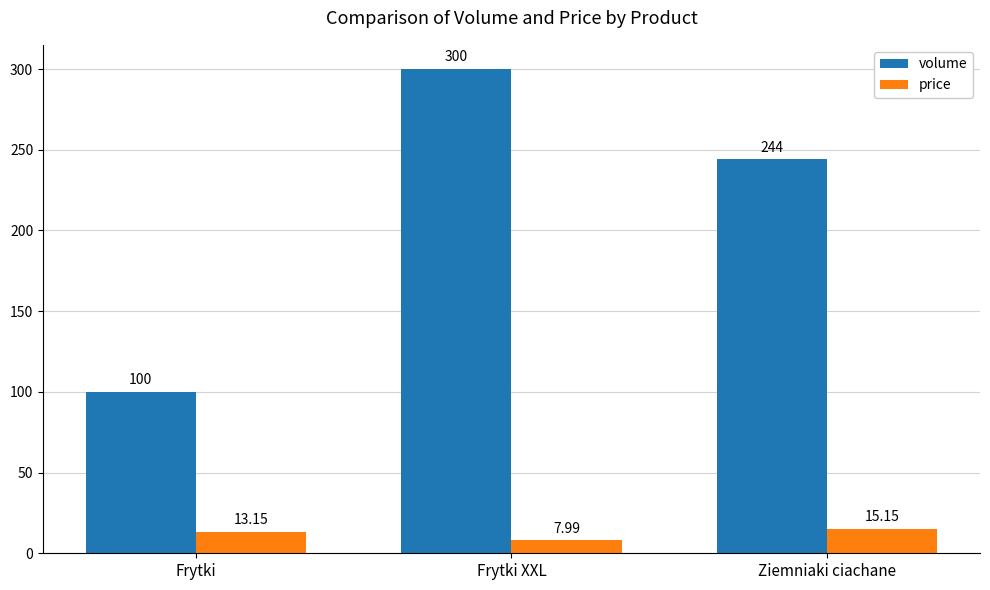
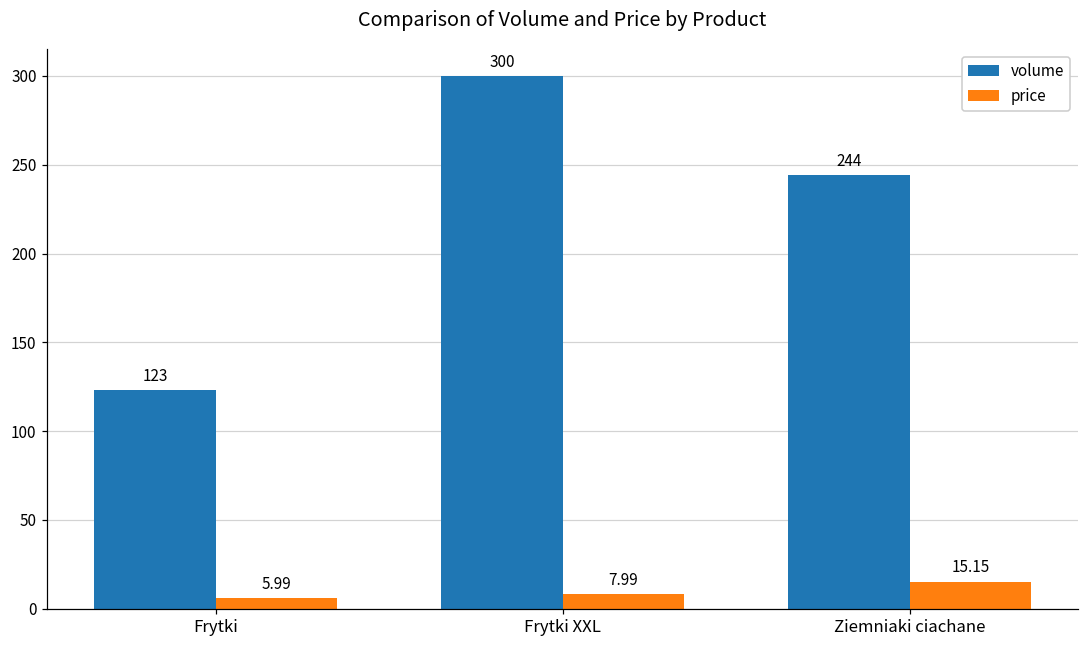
volume, Frytki: 100 -> 123
price, Frytki: 13.15 -> 5.99
